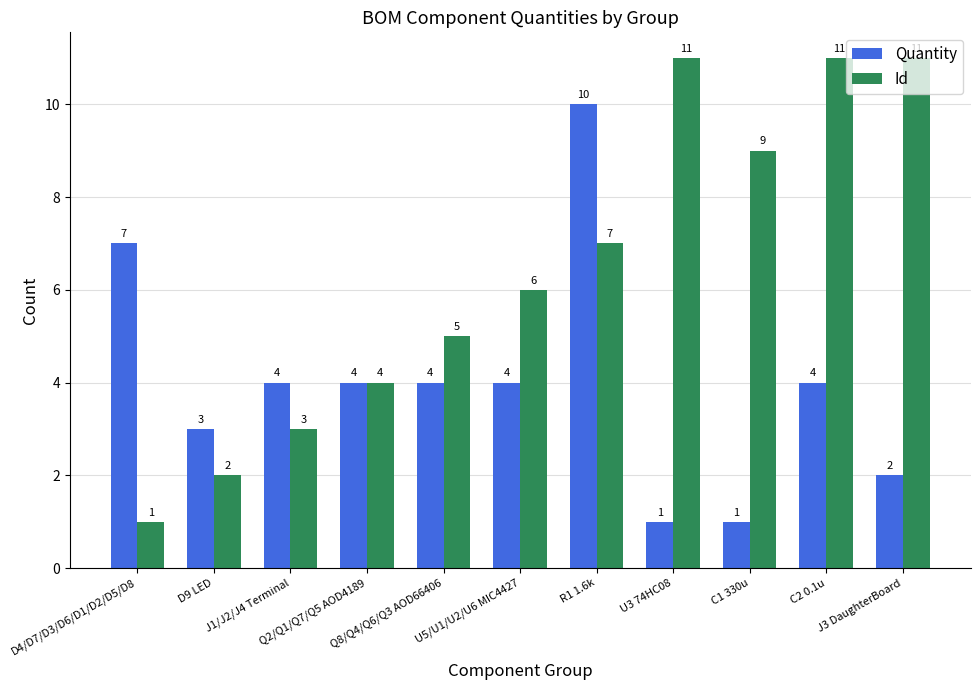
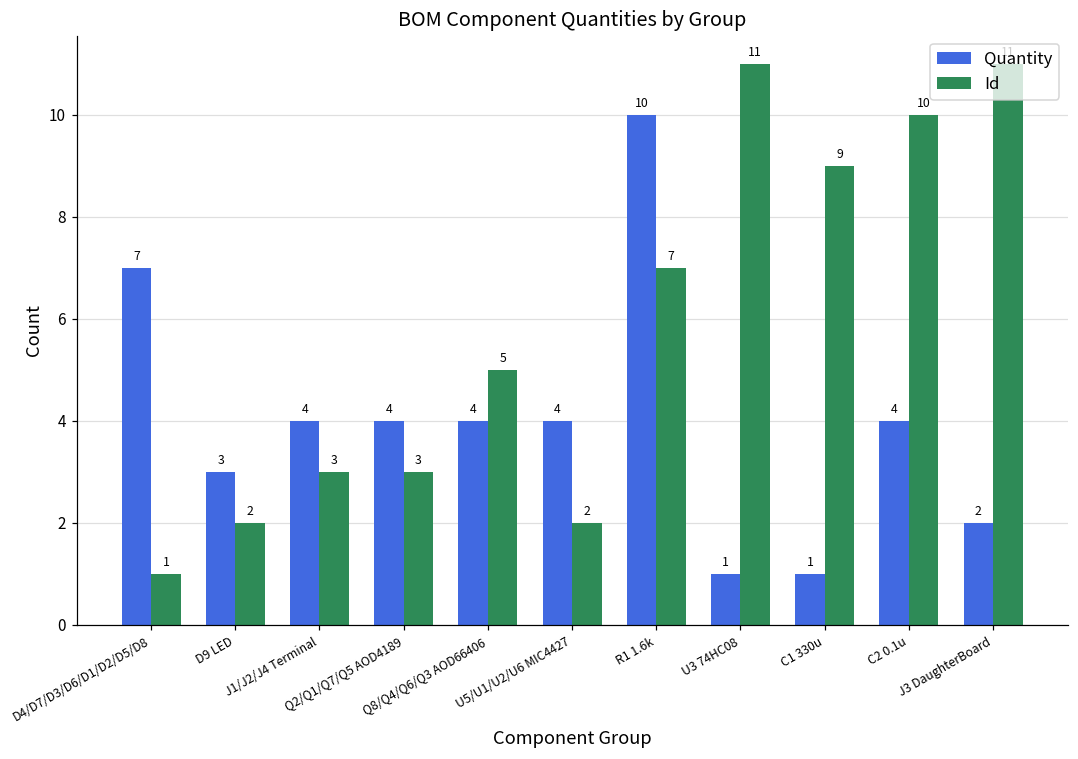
Id, Q2/Q1/Q7/Q5 AOD4189: 4 -> 3
Id, U5/U1/U2/U6 MIC4427: 6 -> 2
Id, C2 0.1u: 11 -> 10
